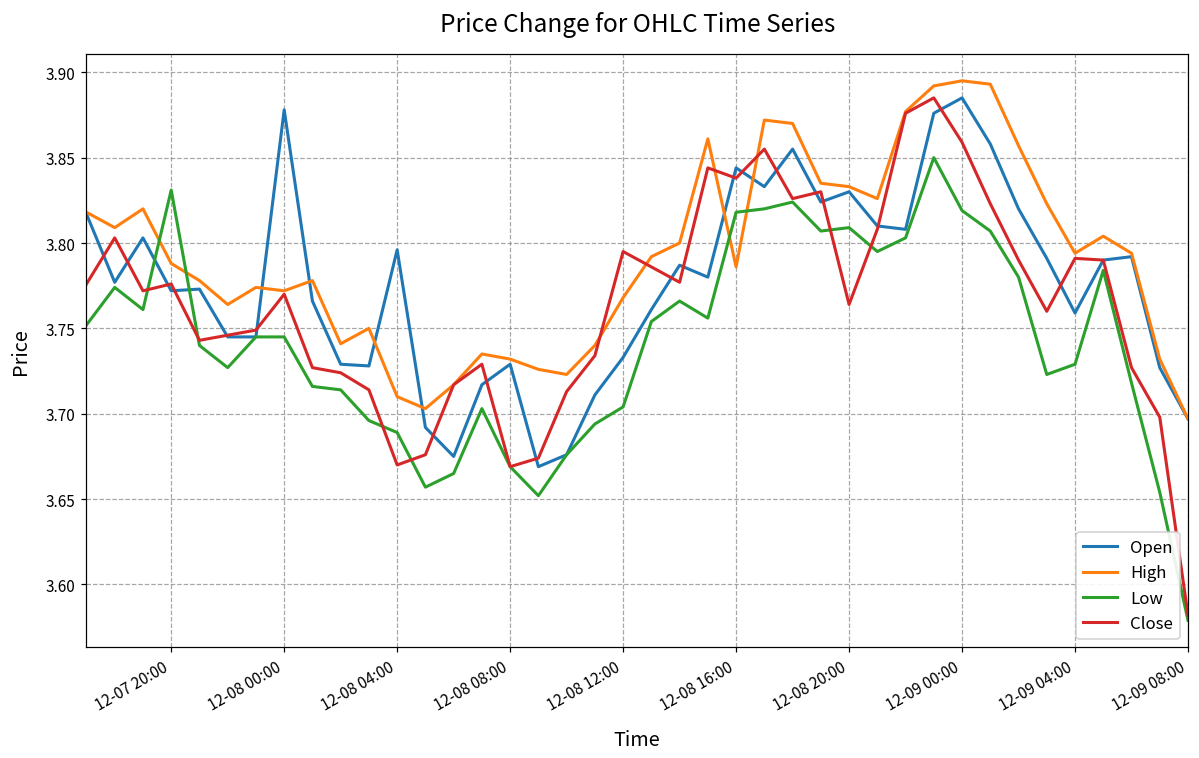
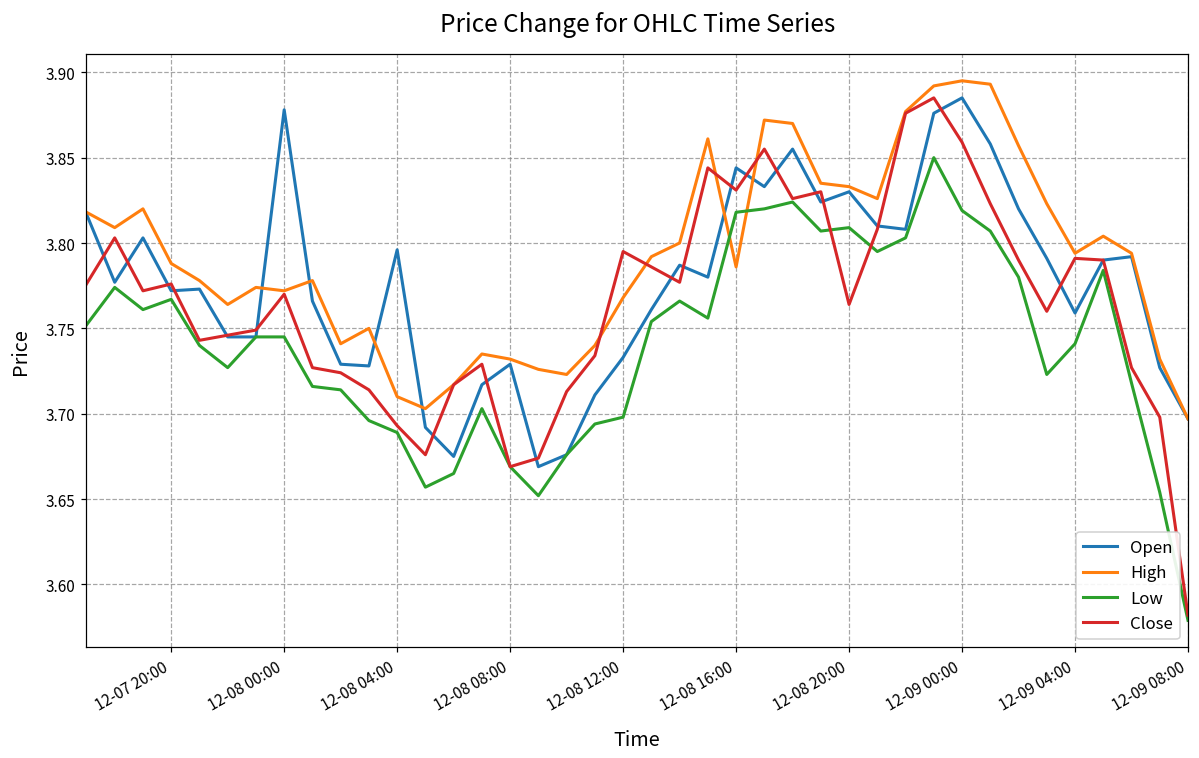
Low, 12-07 20:00: 3.831 -> 3.767
Close, 12-08 04:00: 3.670 -> 3.693
Low, 12-08 12:00: 3.704 -> 3.698
Close, 12-08 16:00: 3.838 -> 3.831
Low, 12-09 04:00: 3.729 -> 3.741
